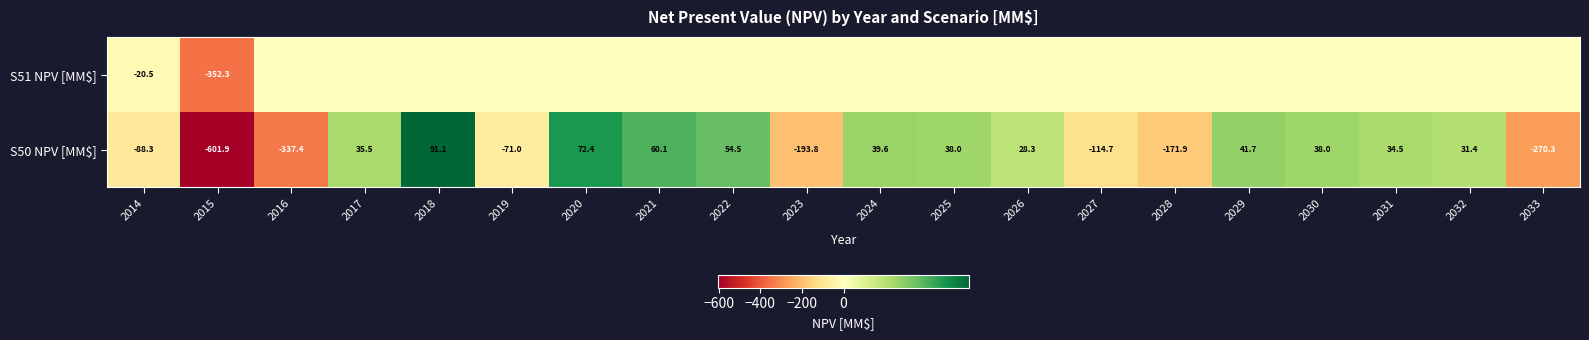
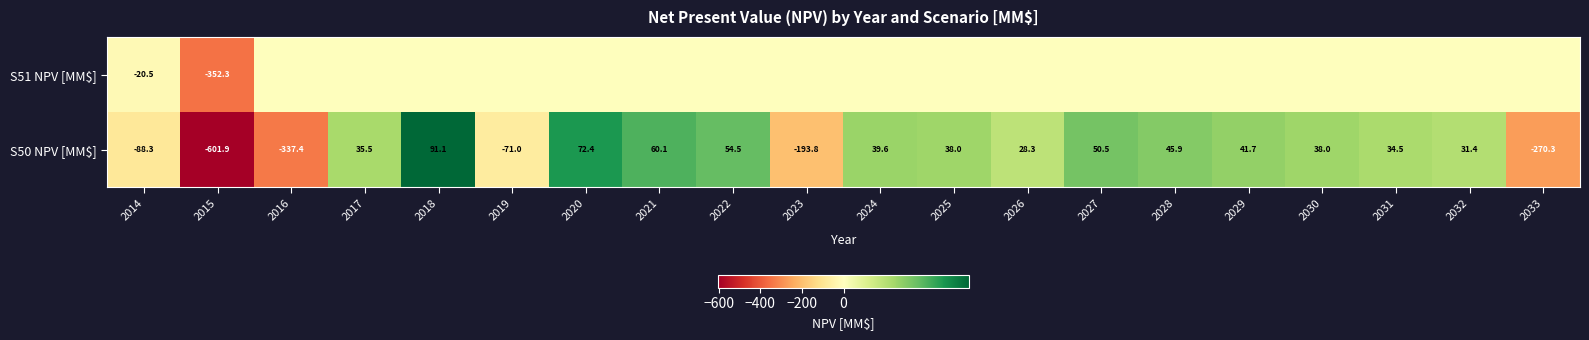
S50 NPV [MM$], 2027: -114.7 -> 50.5
S50 NPV [MM$], 2028: -171.9 -> 45.9
